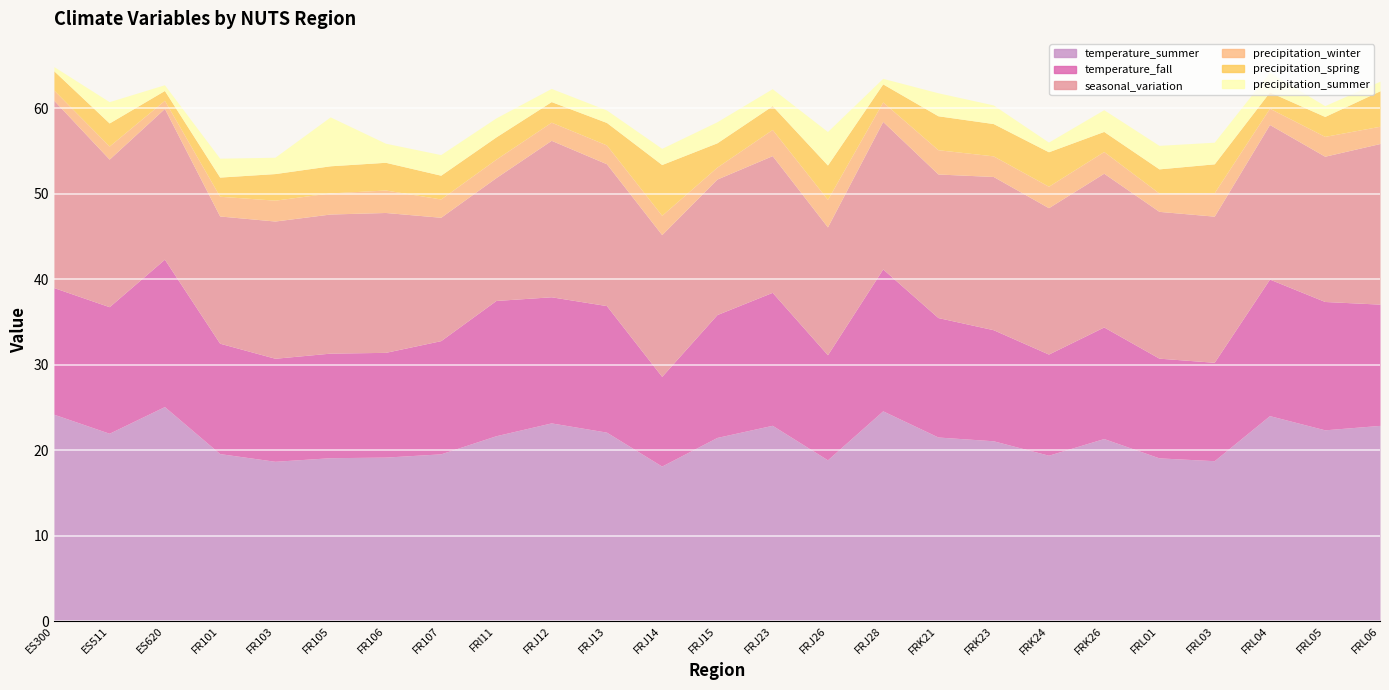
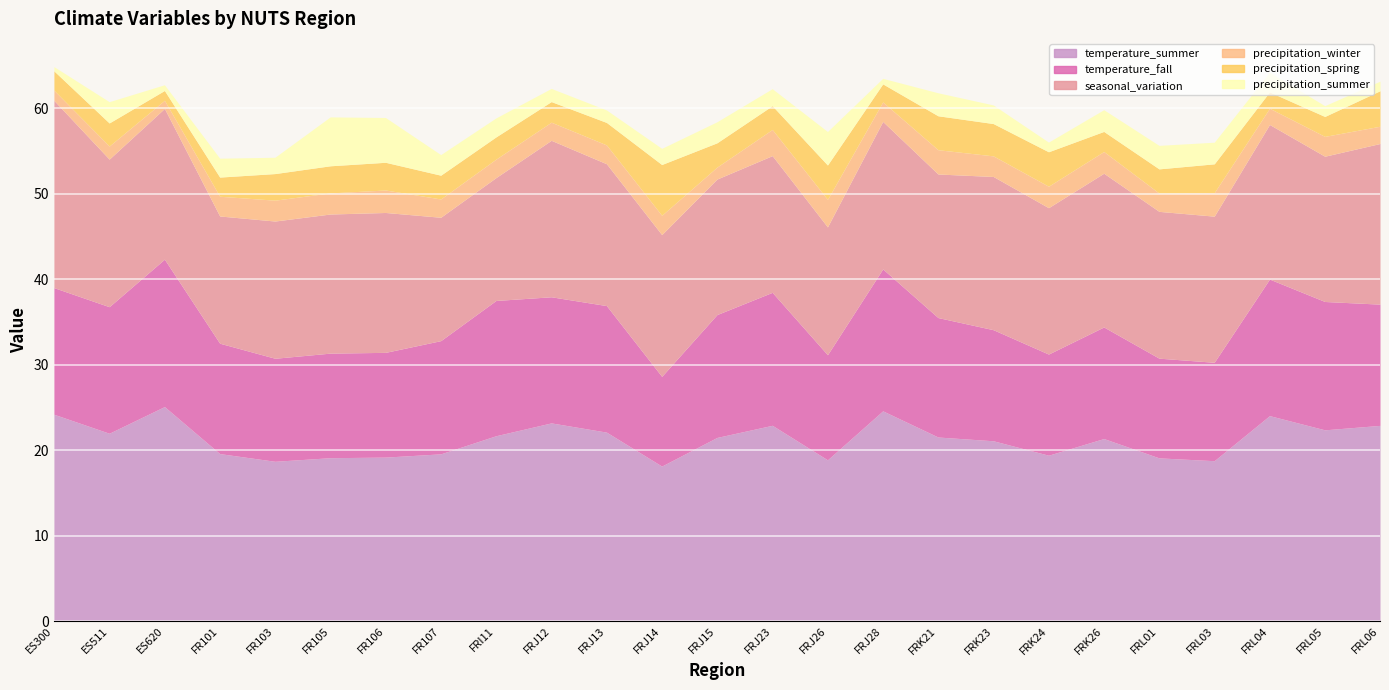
precipitation_summer, FR106: 2 -> 5
